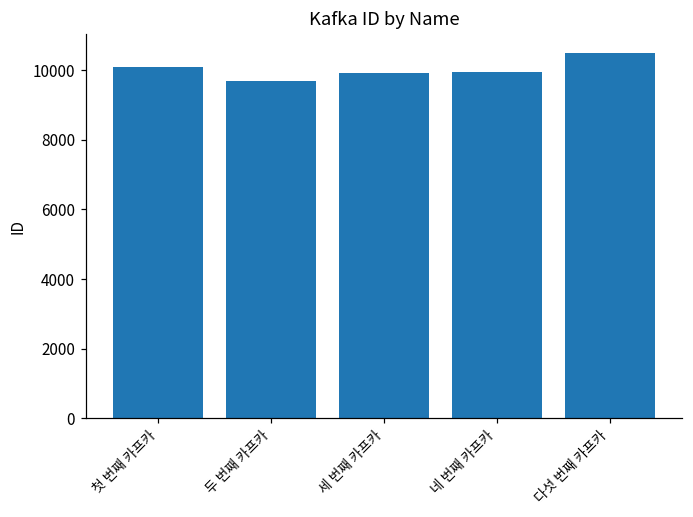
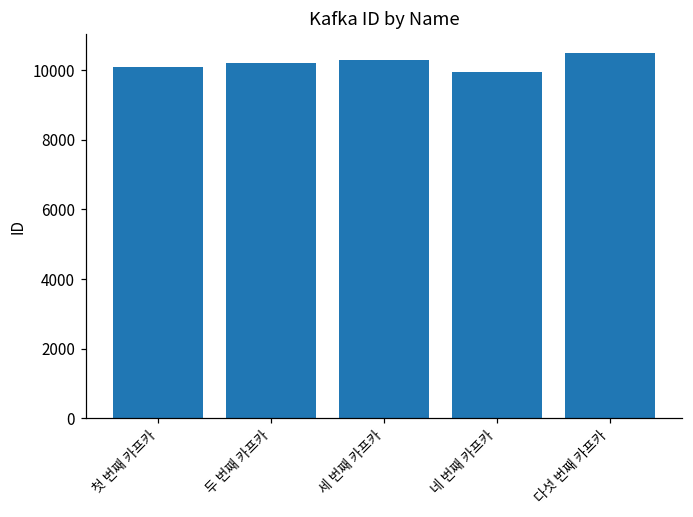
두 번째 카프카: 9700 -> 10200
세 번째 카프카: 9900 -> 10300
